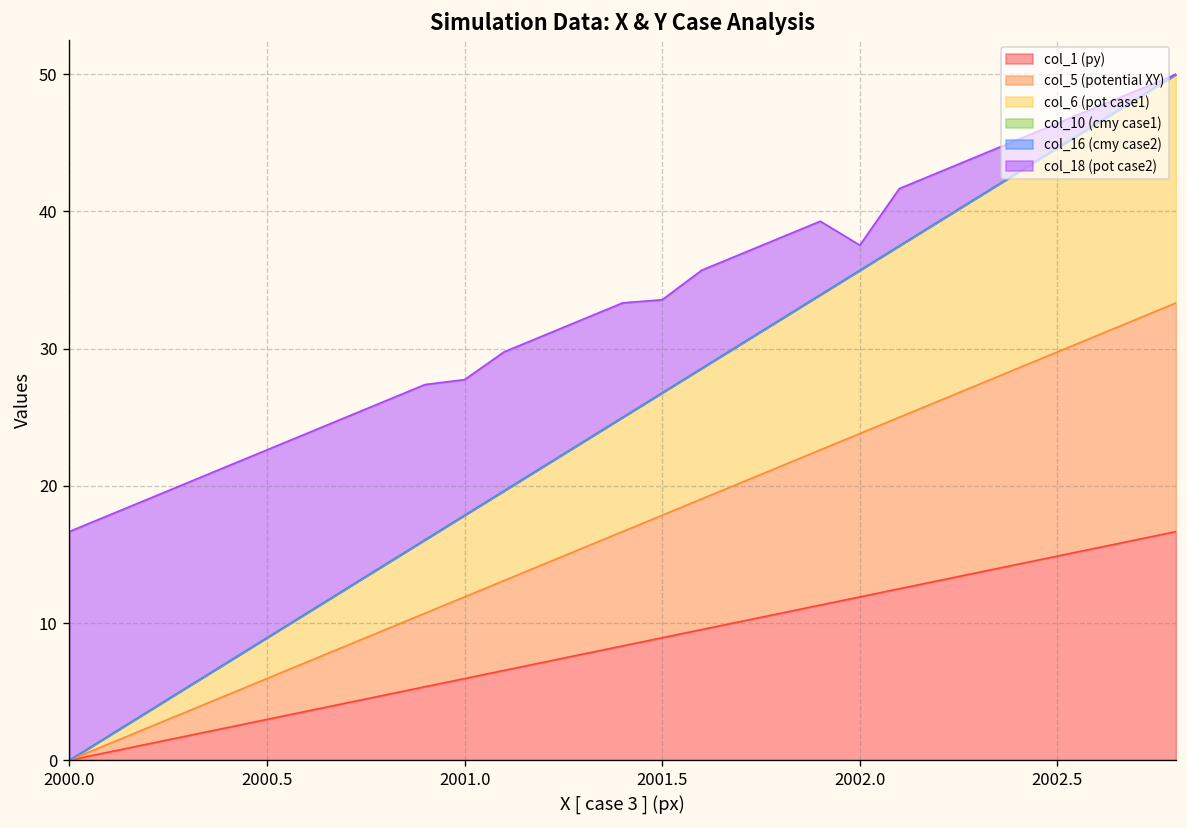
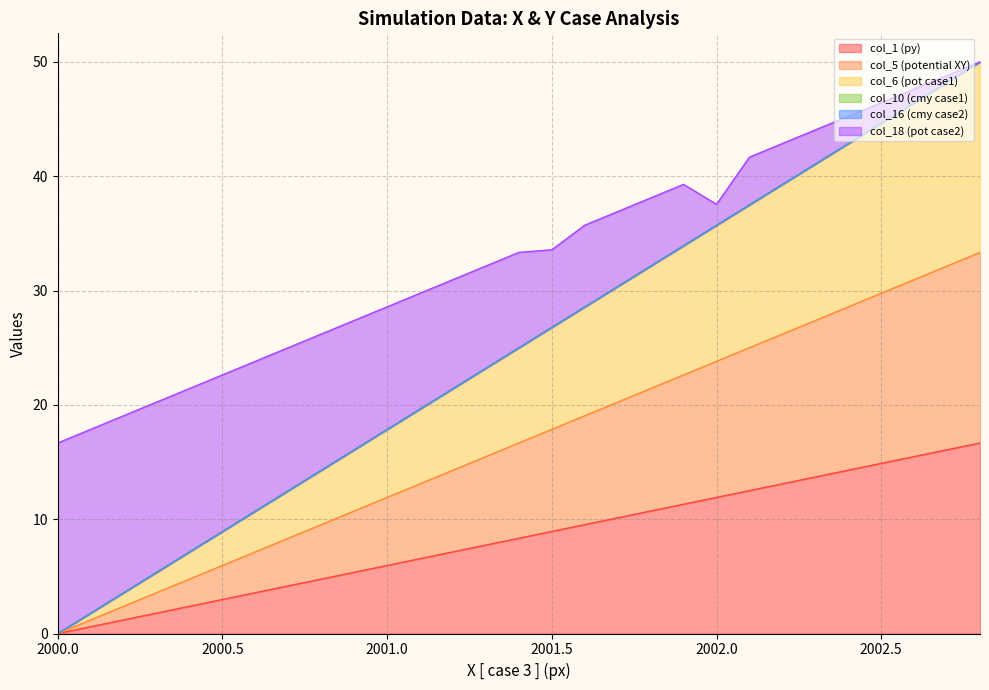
col_18 (pot case2), 2001.0: 9.9 -> 10.7
